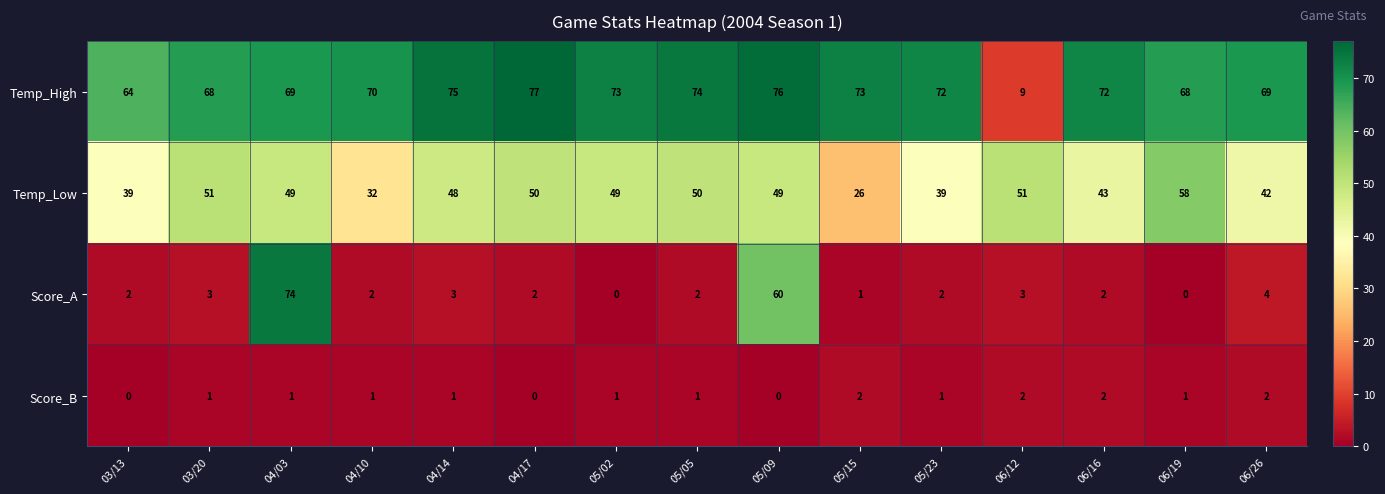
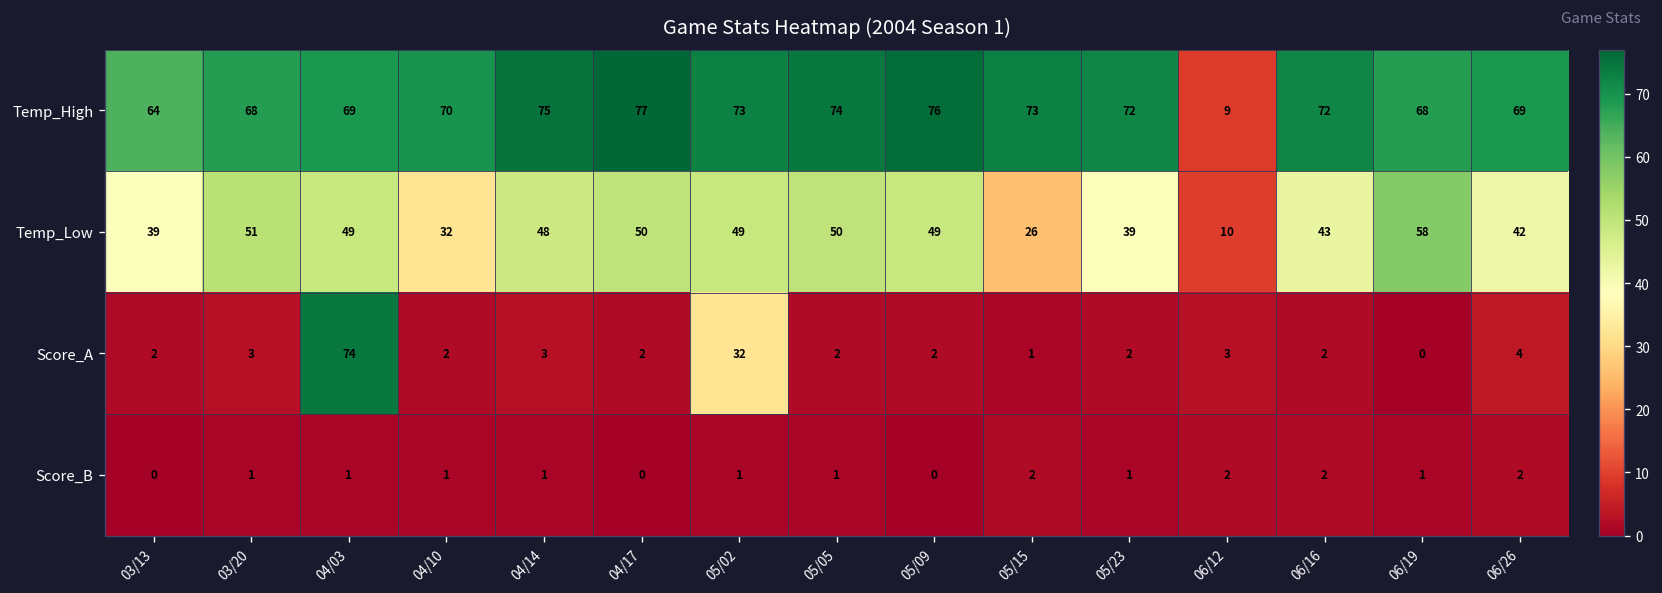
Temp_Low, 06/12: 51 -> 10
Score_A, 05/02: 0 -> 32
Score_A, 05/09: 60 -> 2
